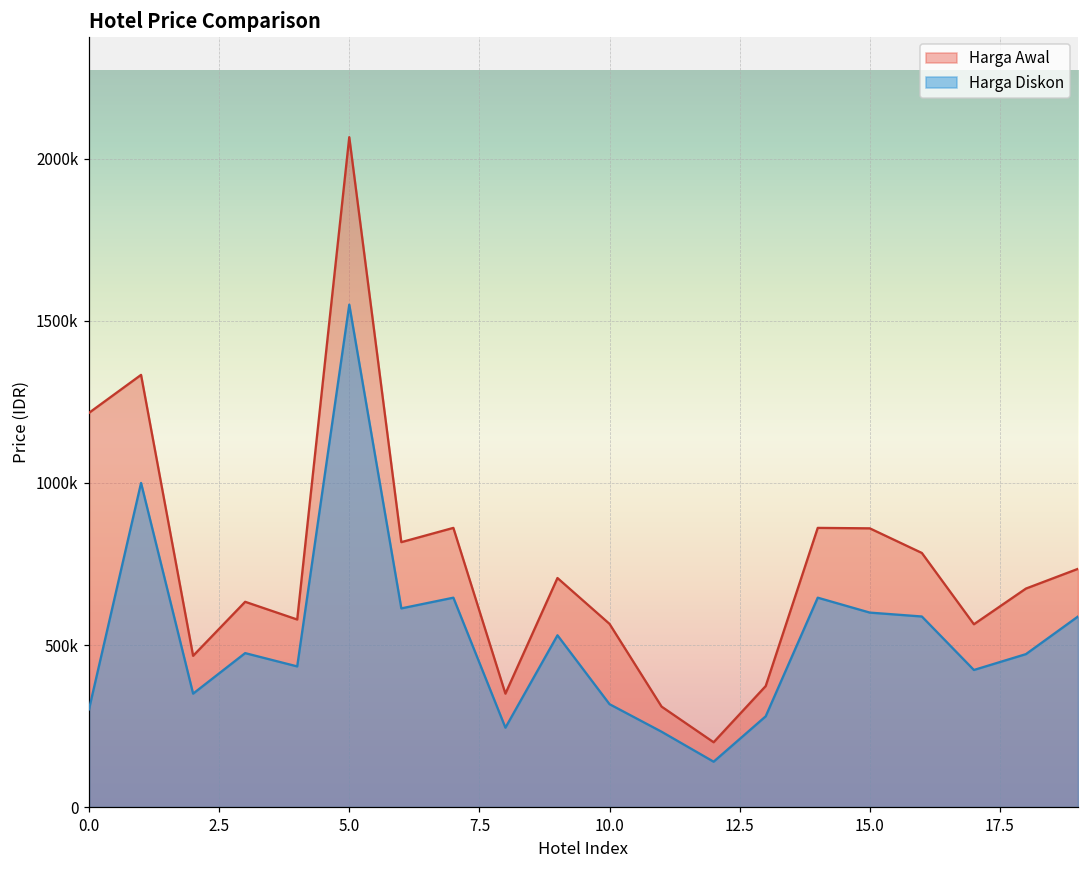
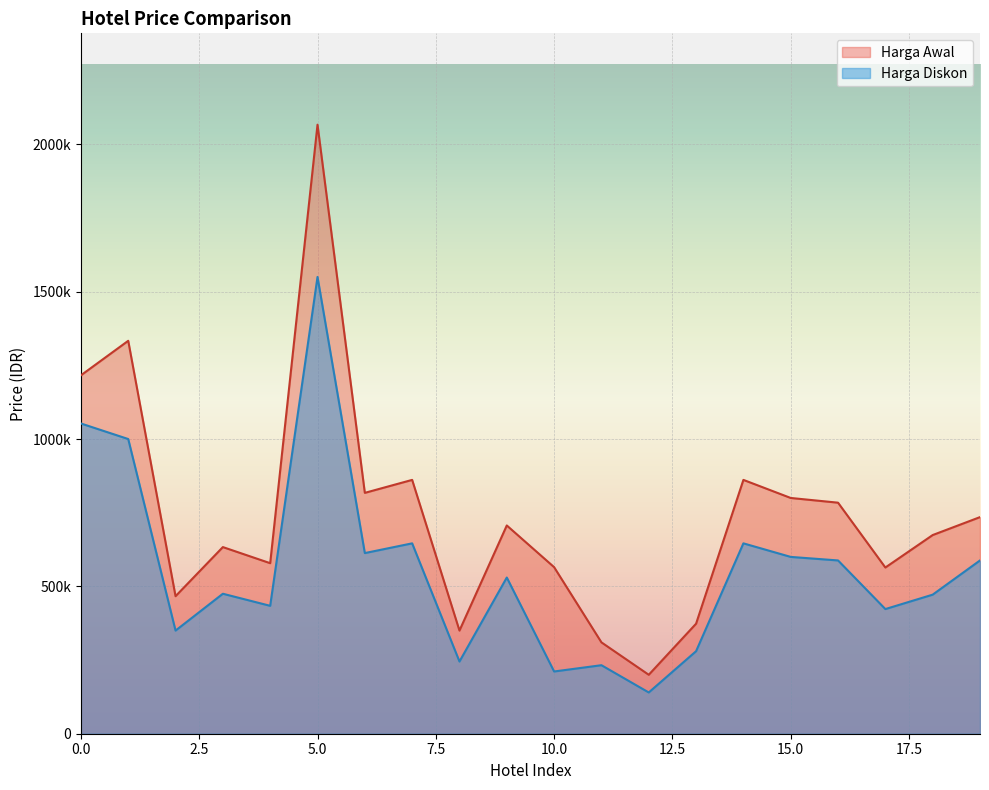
Harga Diskon, 0.0: 300000 -> 1050000
Harga Diskon, 10.0: 320000 -> 210000
Harga Awal, 15.0: 860000 -> 800000
